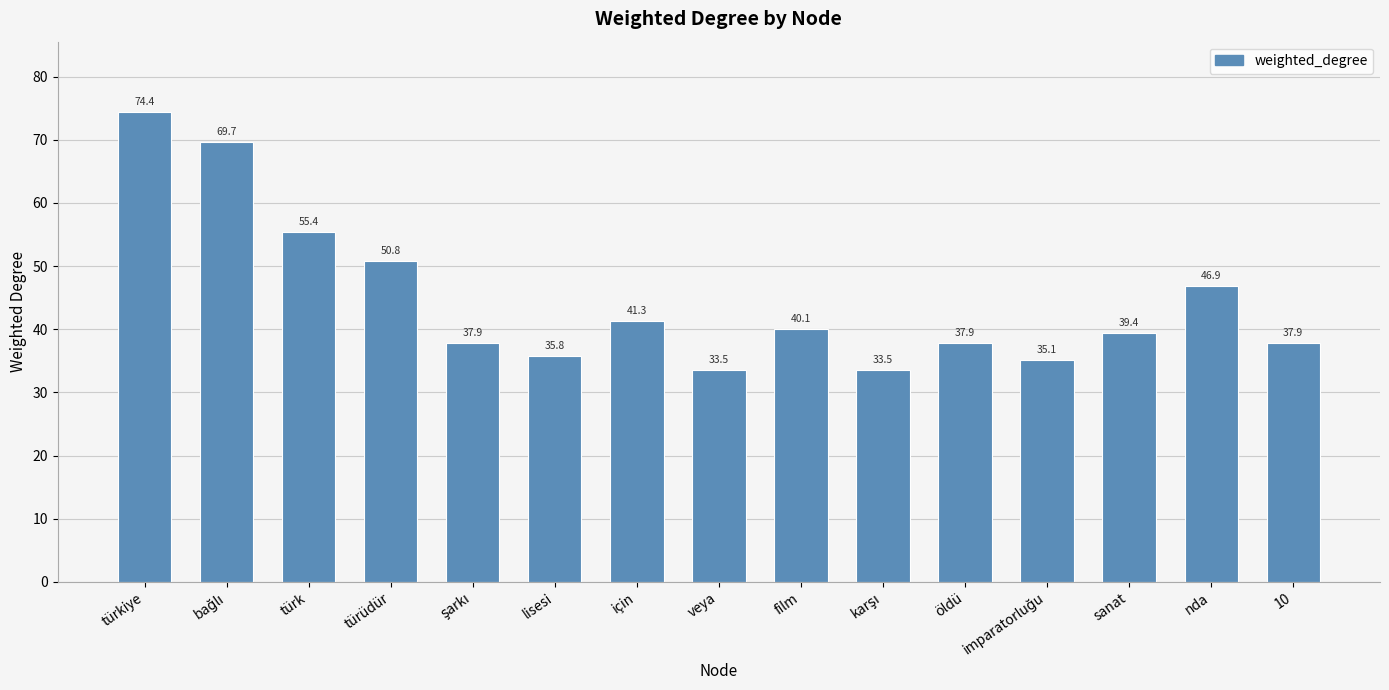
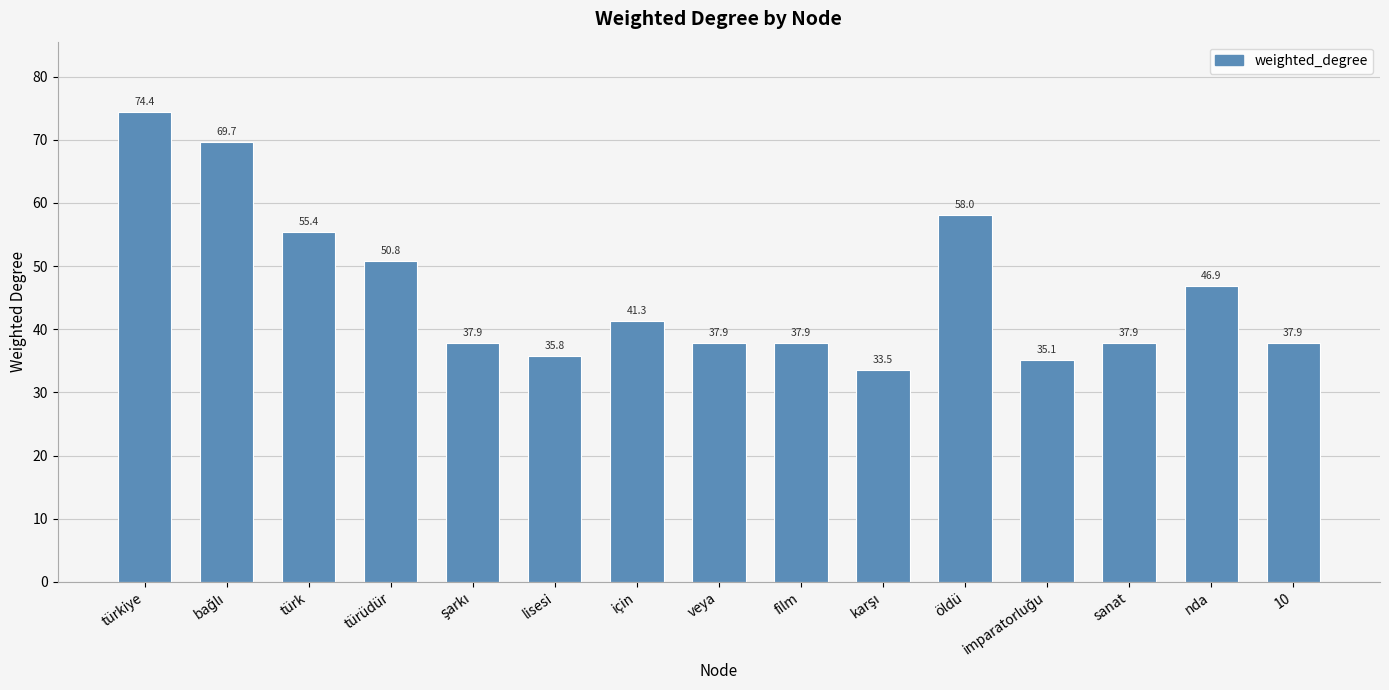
veya: 33.5 -> 37.9
film: 40.1 -> 37.9
öldü: 37.9 -> 58.0
sanat: 39.4 -> 37.9
